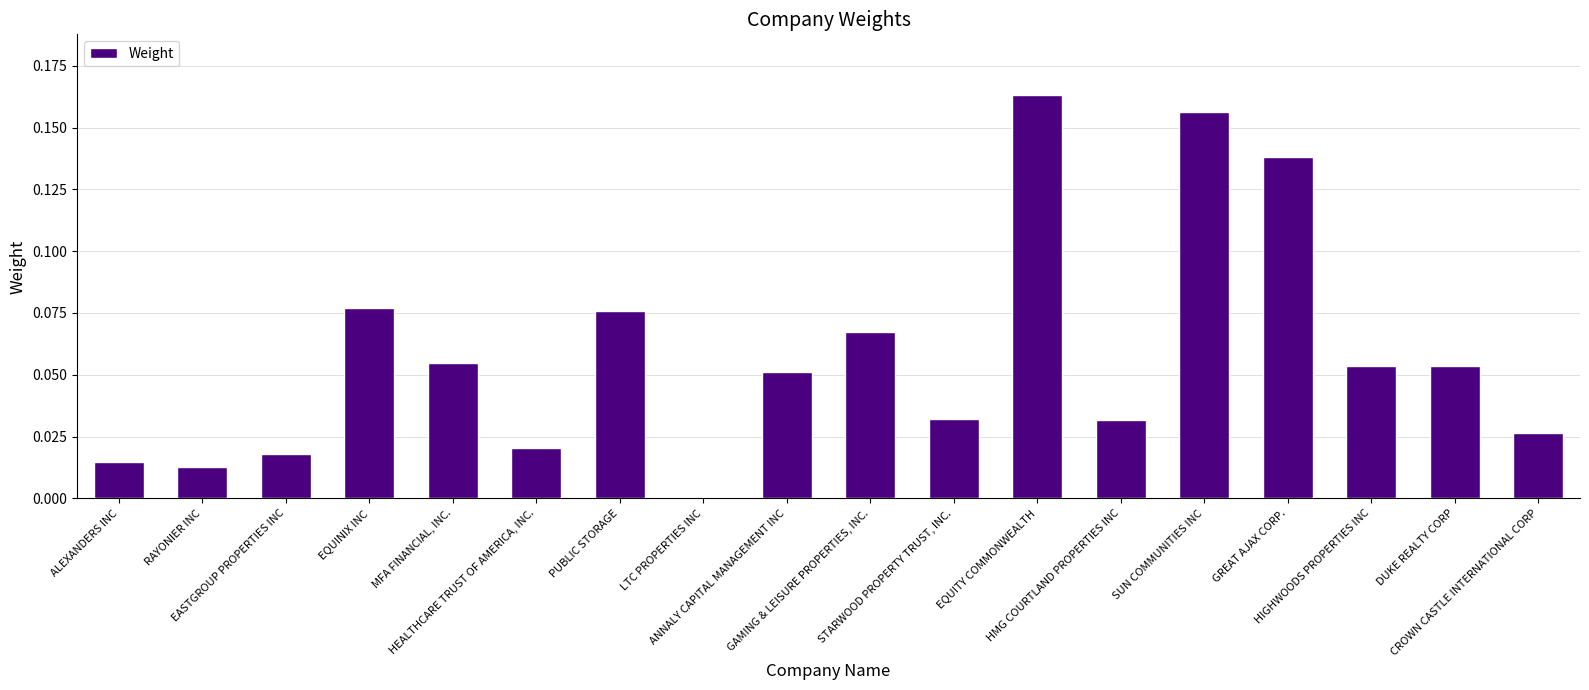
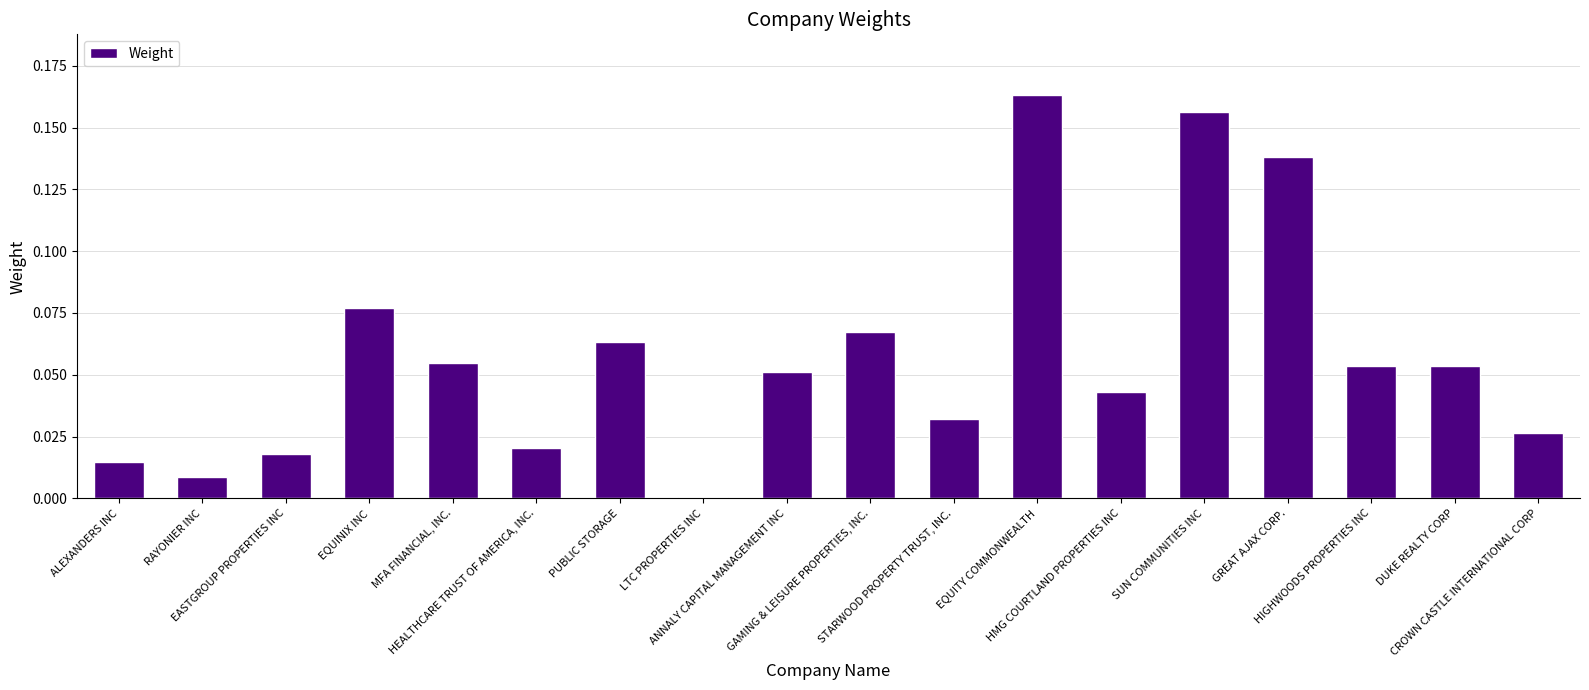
RAYONIER INC: 0.013 -> 0.009
PUBLIC STORAGE: 0.076 -> 0.063
HMG COURTLAND PROPERTIES INC: 0.032 -> 0.043
